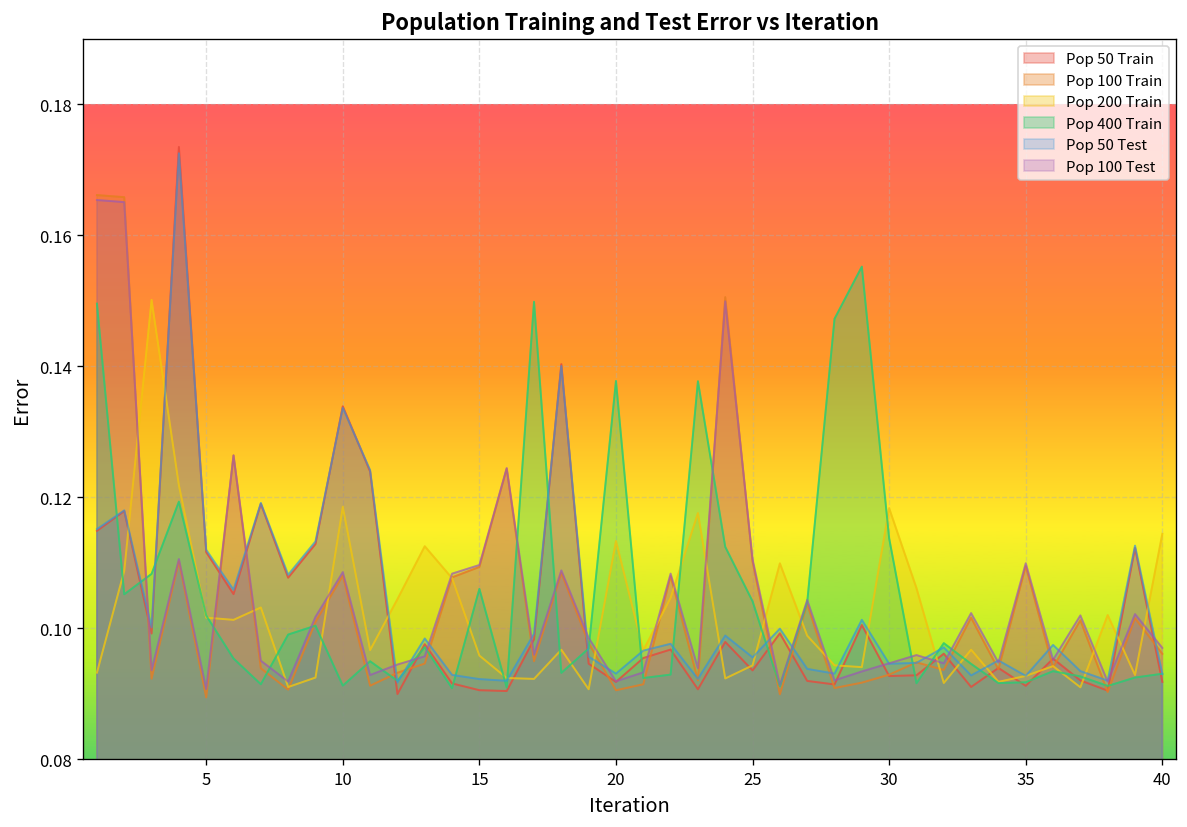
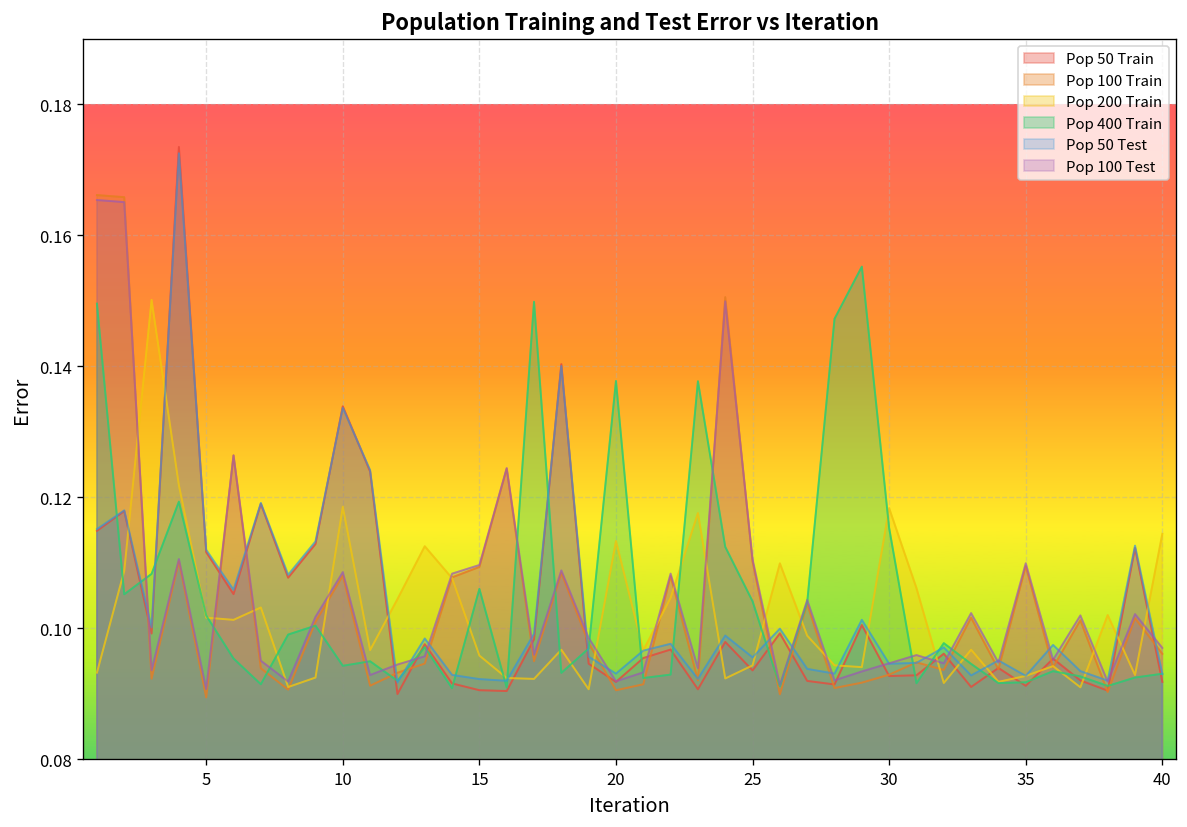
Pop 400 Train, 10: 0.091 -> 0.094
Pop 400 Train, 30: 0.114 -> 0.115
